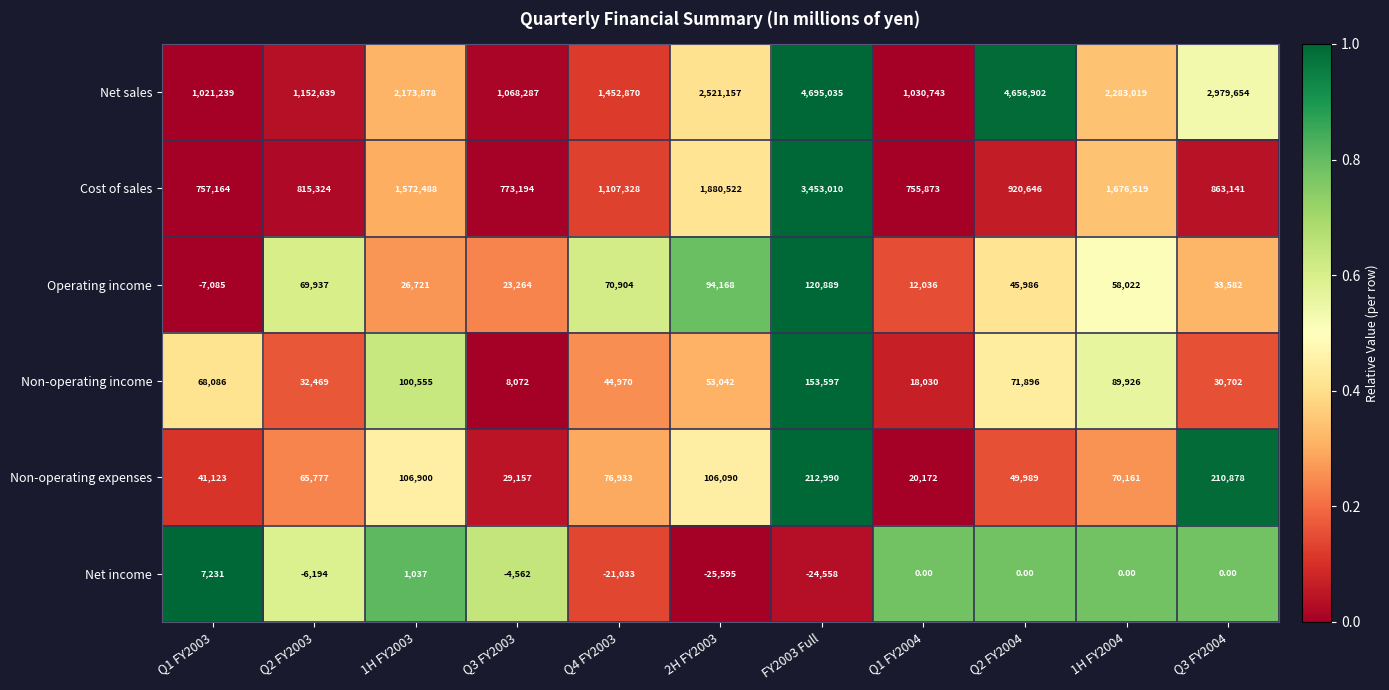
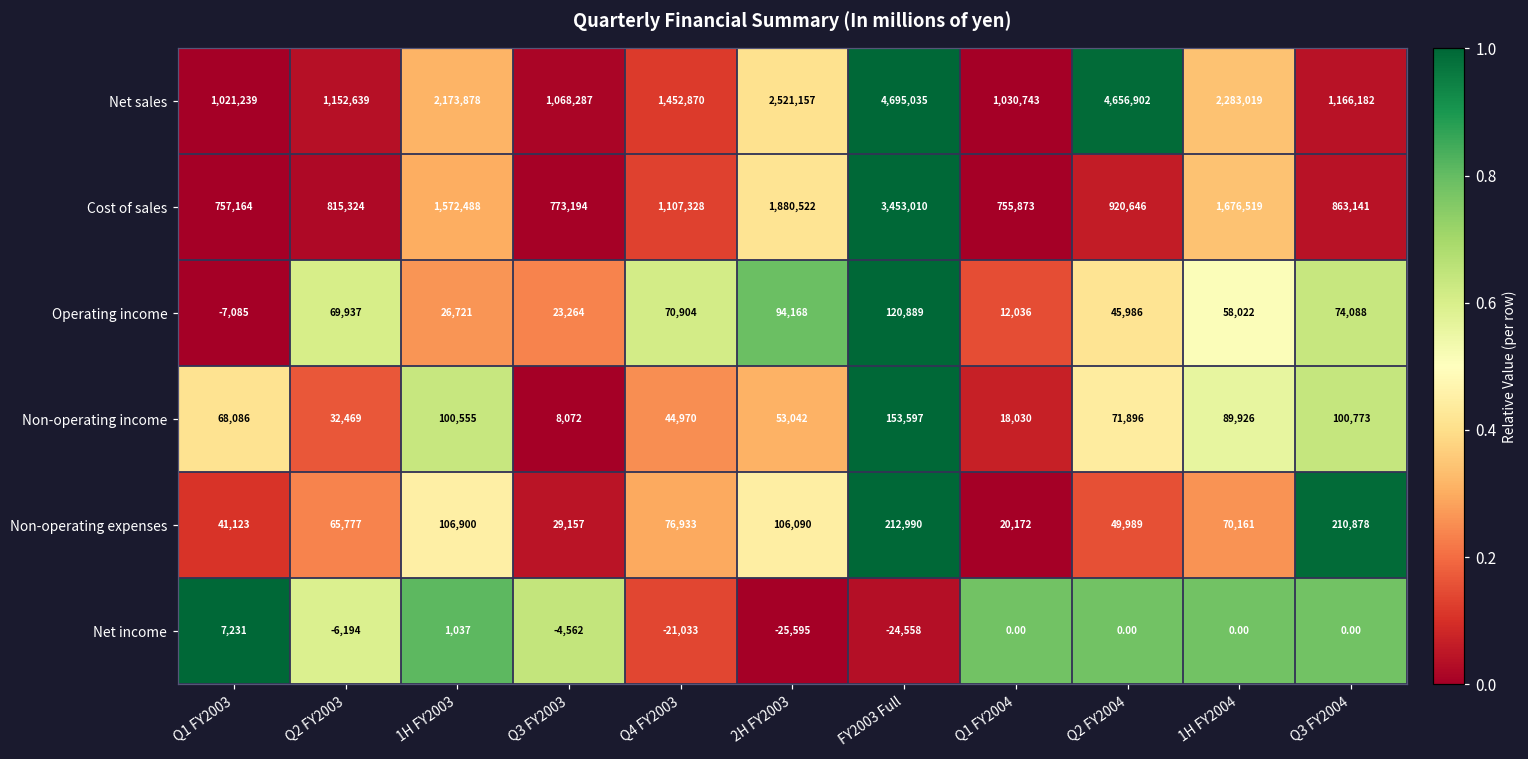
Net sales, Q3 FY2004: 2,979,654 -> 1,166,182
Operating income, Q3 FY2004: 33,582 -> 74,088
Non-operating income, Q3 FY2004: 30,702 -> 100,773
